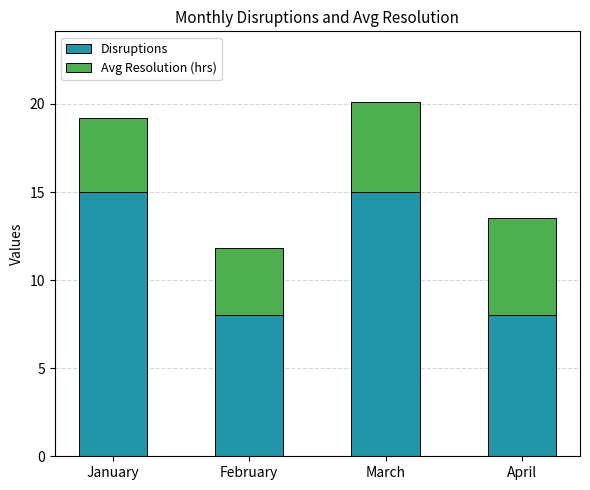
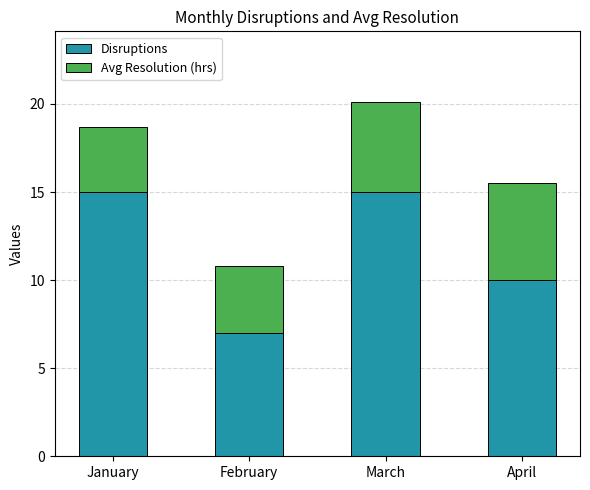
Avg Resolution (hrs), January: 4.2 -> 3.7
Disruptions, February: 8 -> 7
Disruptions, April: 8 -> 10
